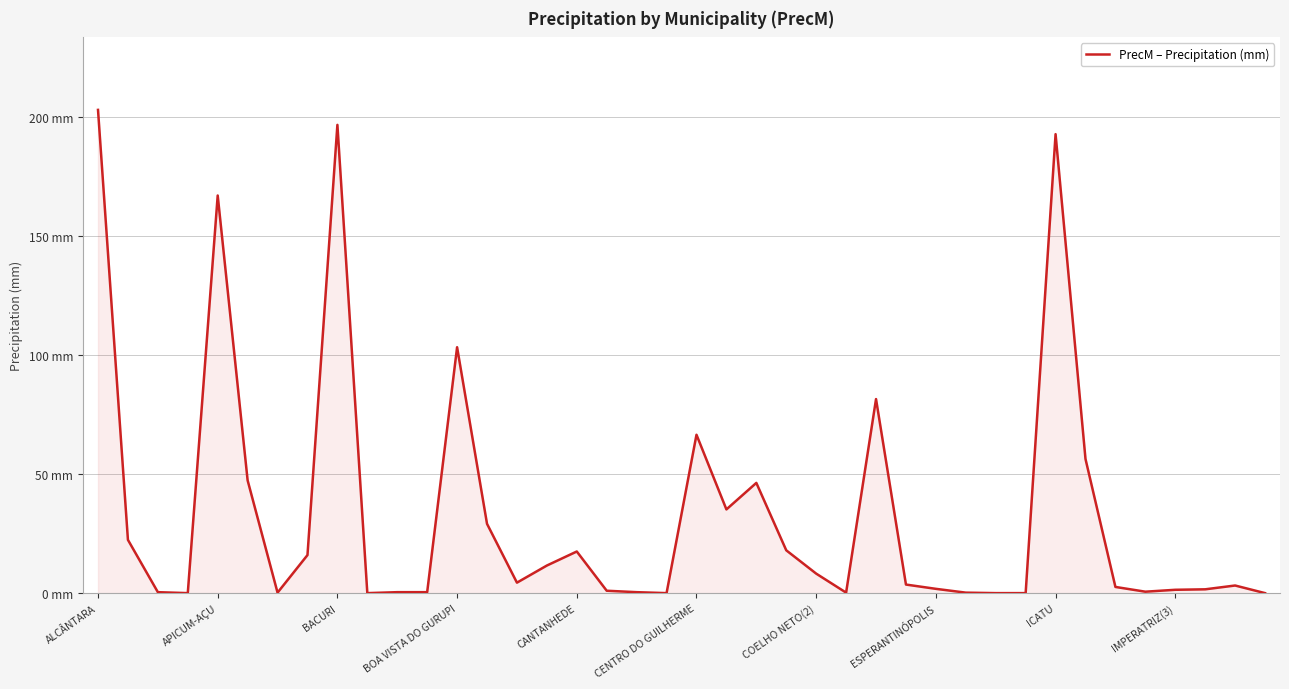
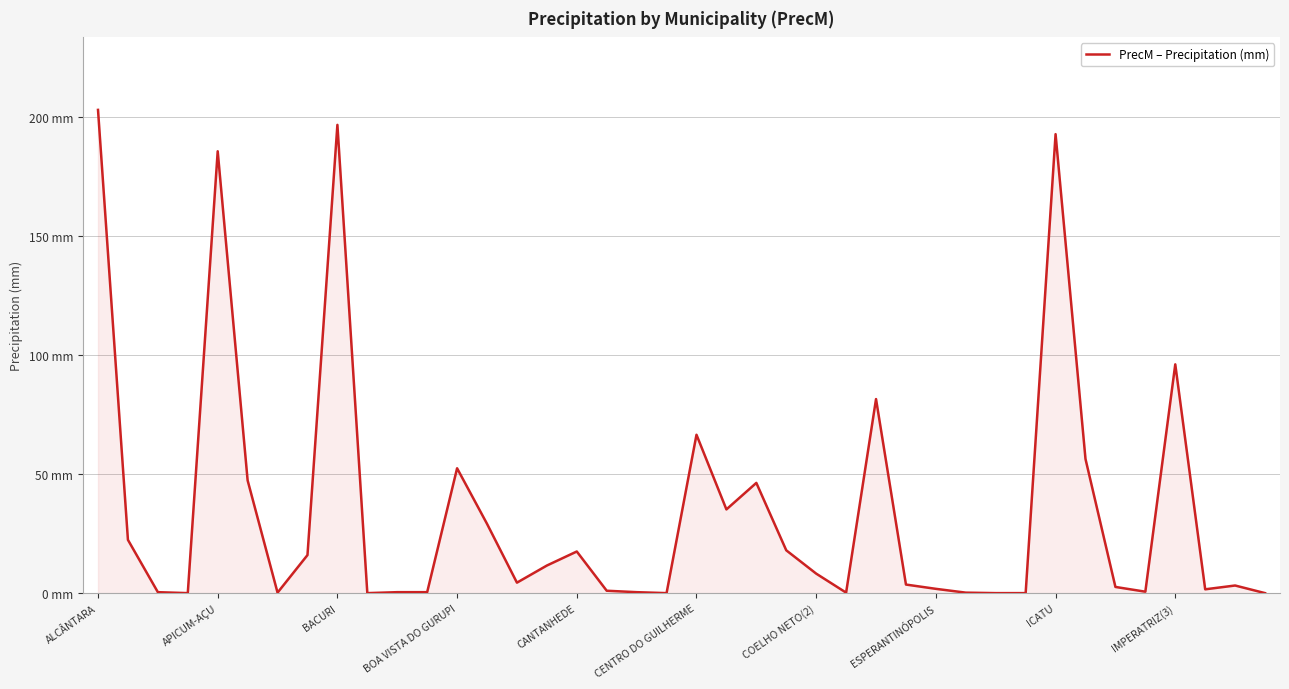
APICUM-AÇU: 167 mm -> 186 mm
BOA VISTA DO GURUPI: 103 mm -> 53 mm
IMPERATRIZ(3): 1 mm -> 96 mm
